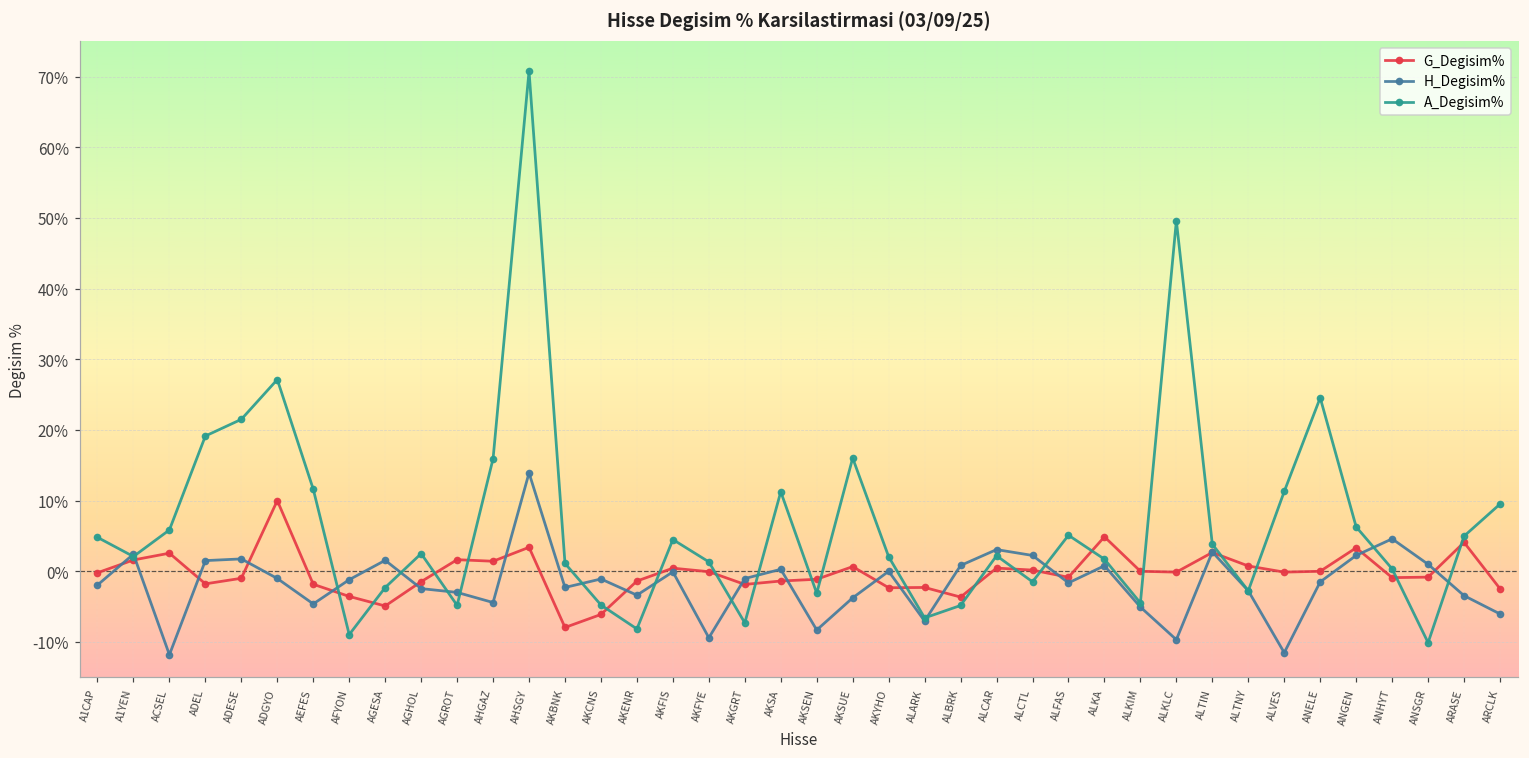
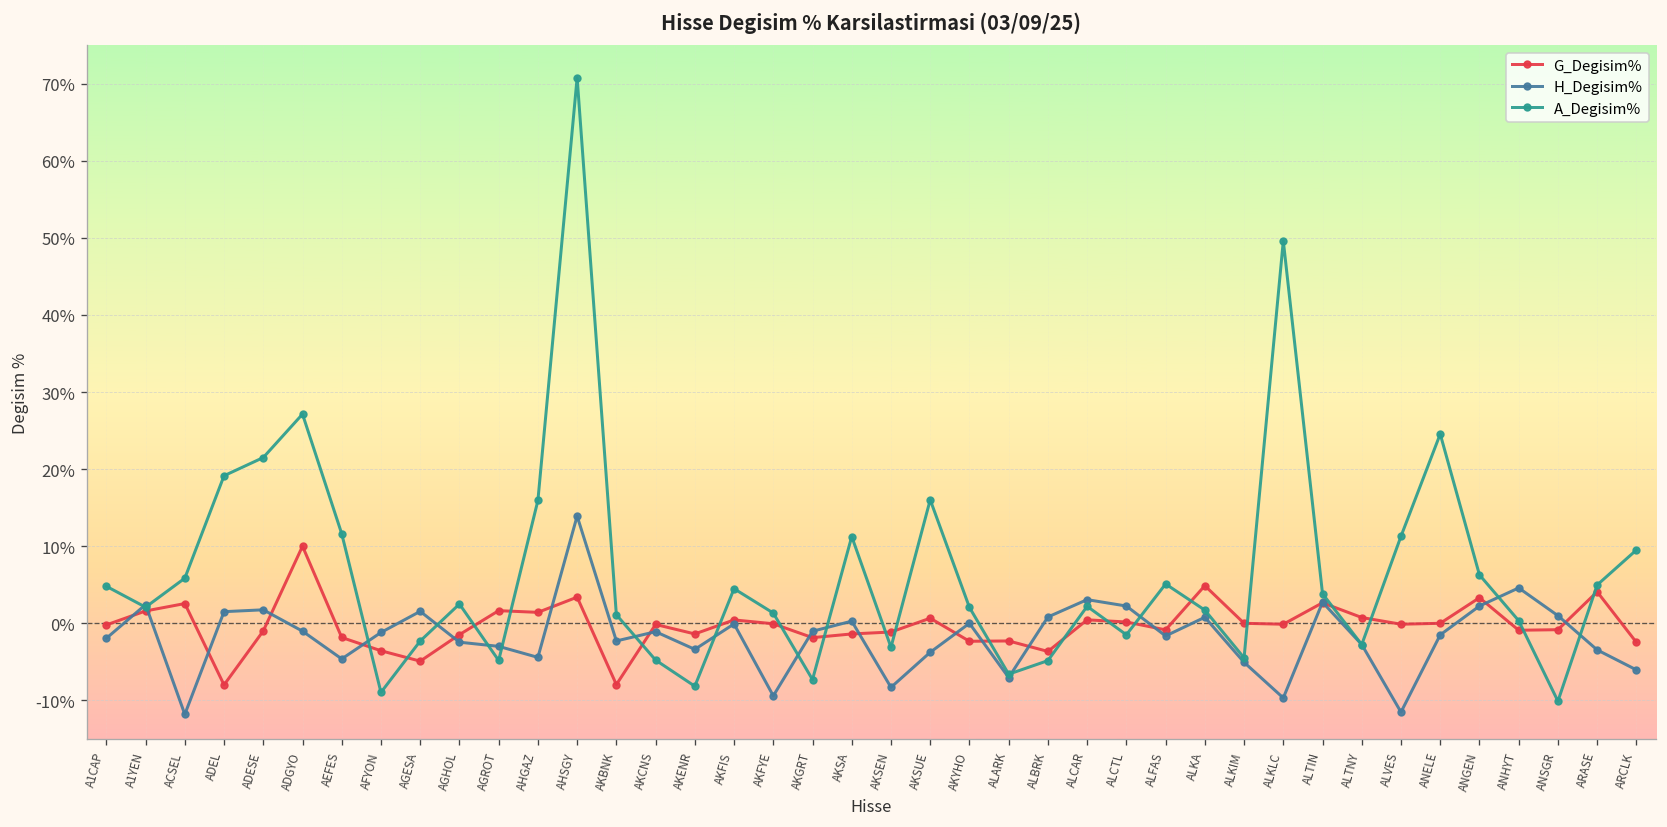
G_Degisim%, ADEL: -2% -> -8%
G_Degisim%, AKCNS: -6% -> 0%
